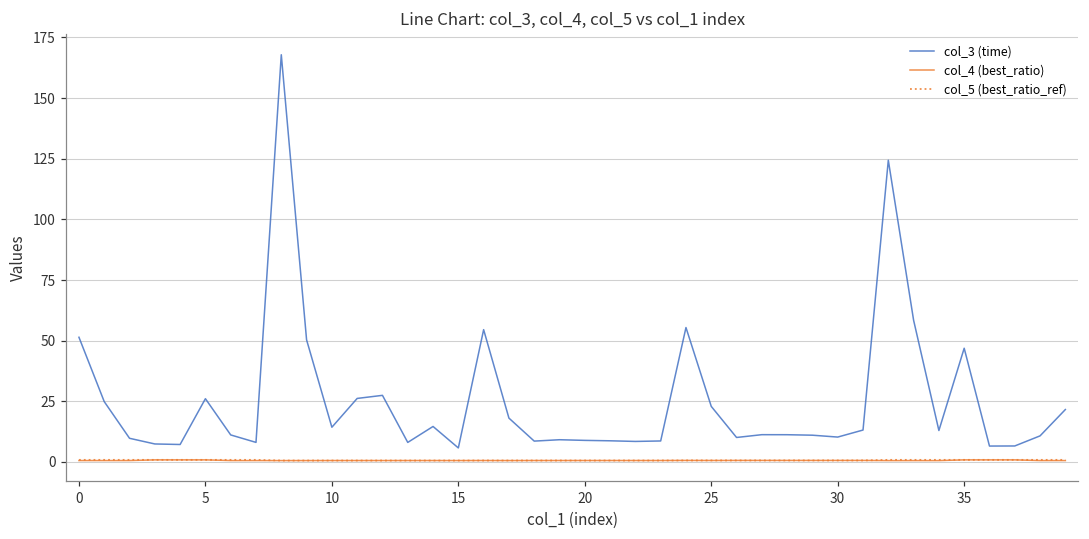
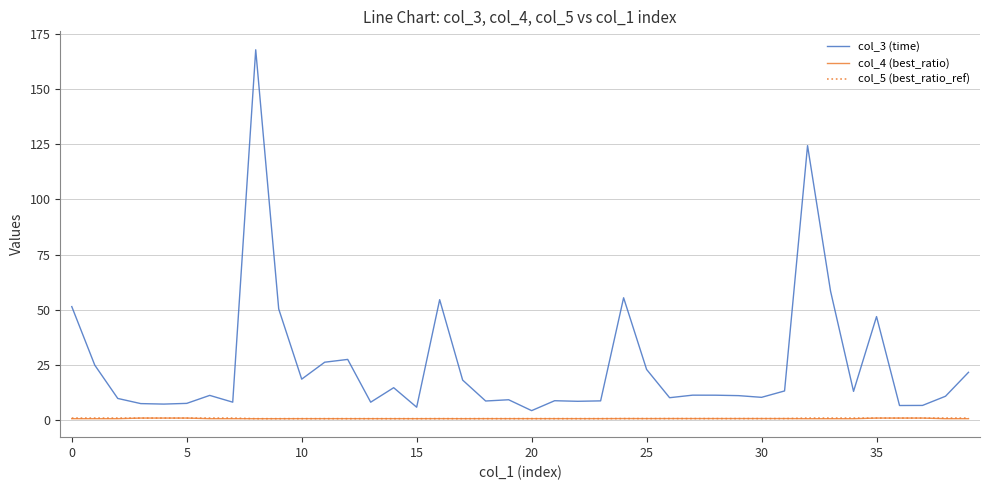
col_3 (time), 5: 26 -> 8
col_3 (time), 10: 14 -> 19
col_3 (time), 20: 9 -> 4
